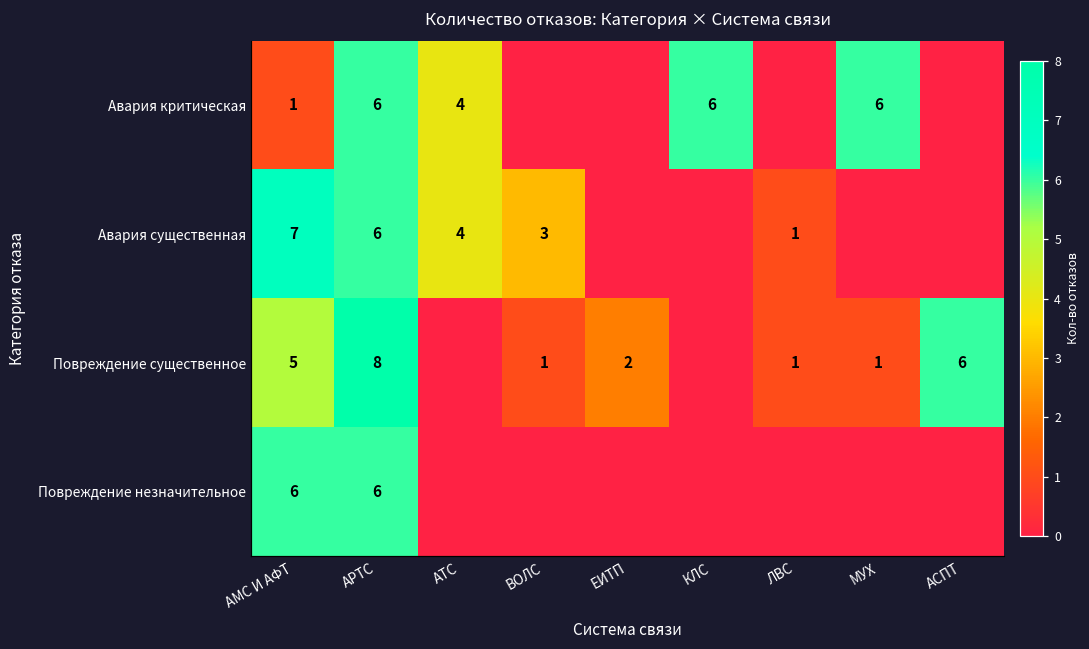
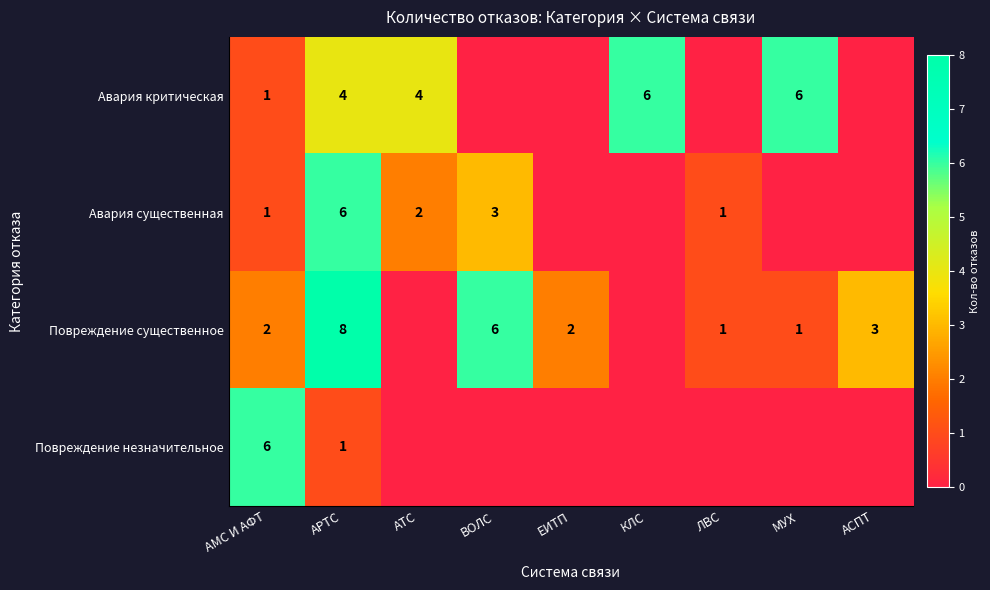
Авария критическая, АРТС: 6 -> 4
Авария существенная, АМС И АФТ: 7 -> 1
Авария существенная, АТС: 4 -> 2
Повреждение существенное, АМС И АФТ: 5 -> 2
Повреждение существенное, ВОЛС: 1 -> 6
Повреждение существенное, АСПТ: 6 -> 3
Повреждение незначительное, АРТС: 6 -> 1
